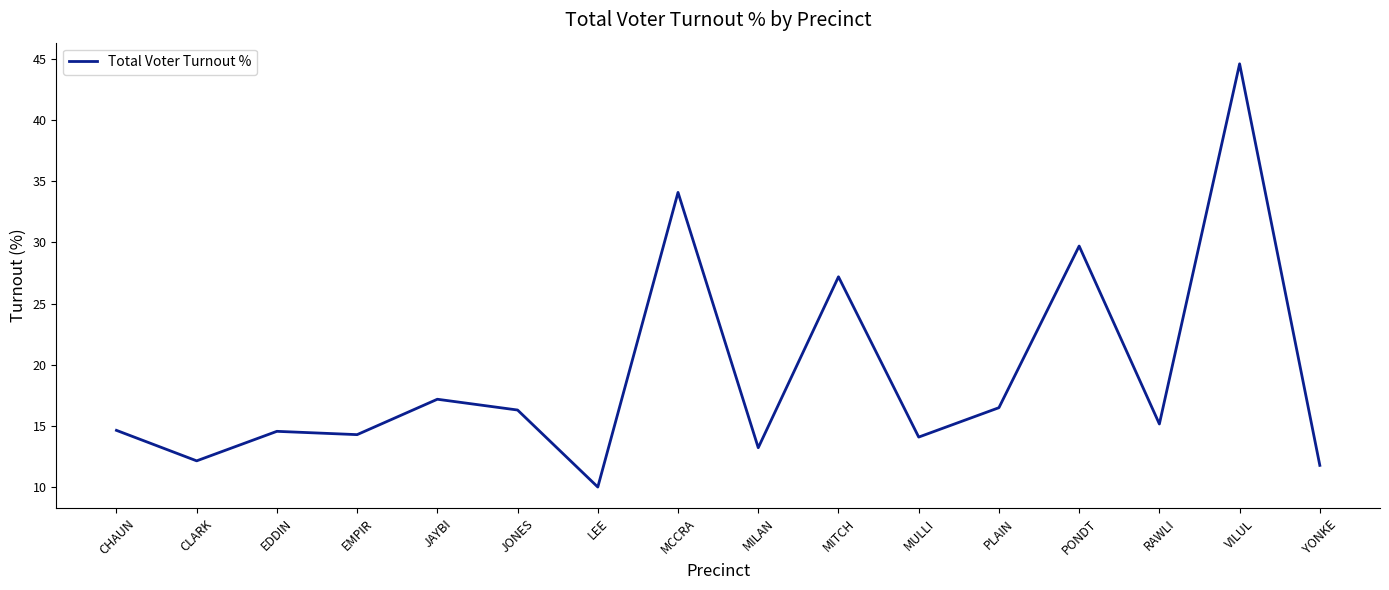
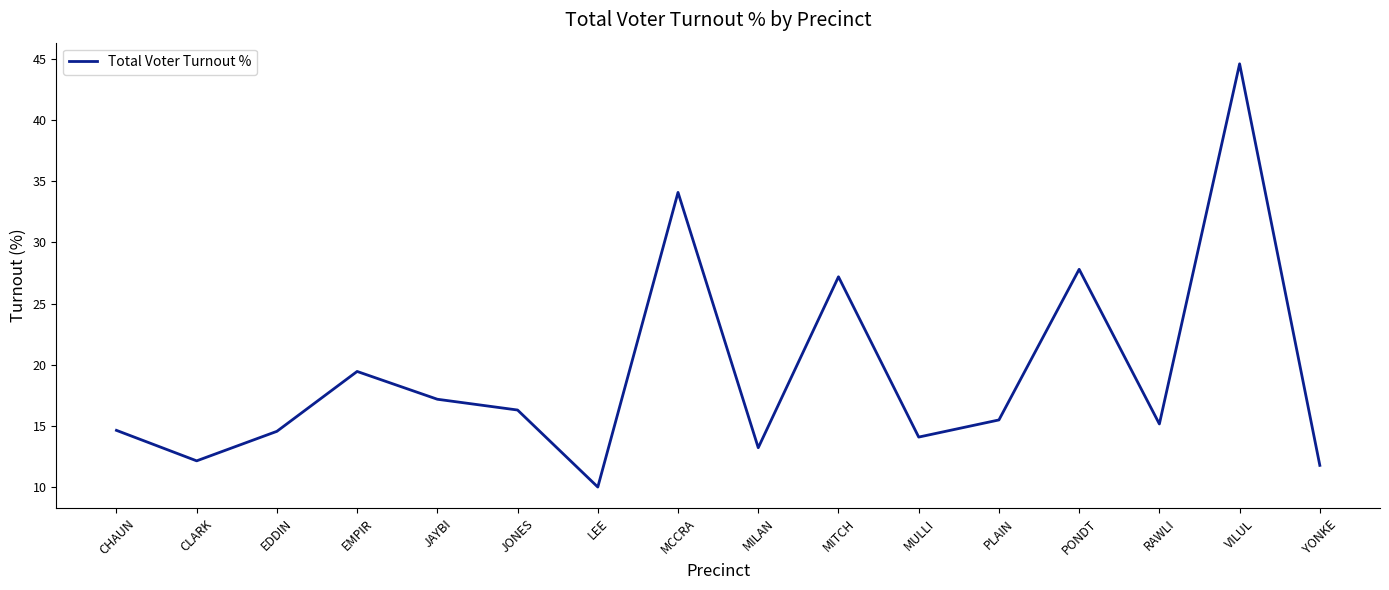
EMPIR: 14.3 -> 19.5
PLAIN: 16.5 -> 15.5
PONDT: 29.7 -> 27.8
